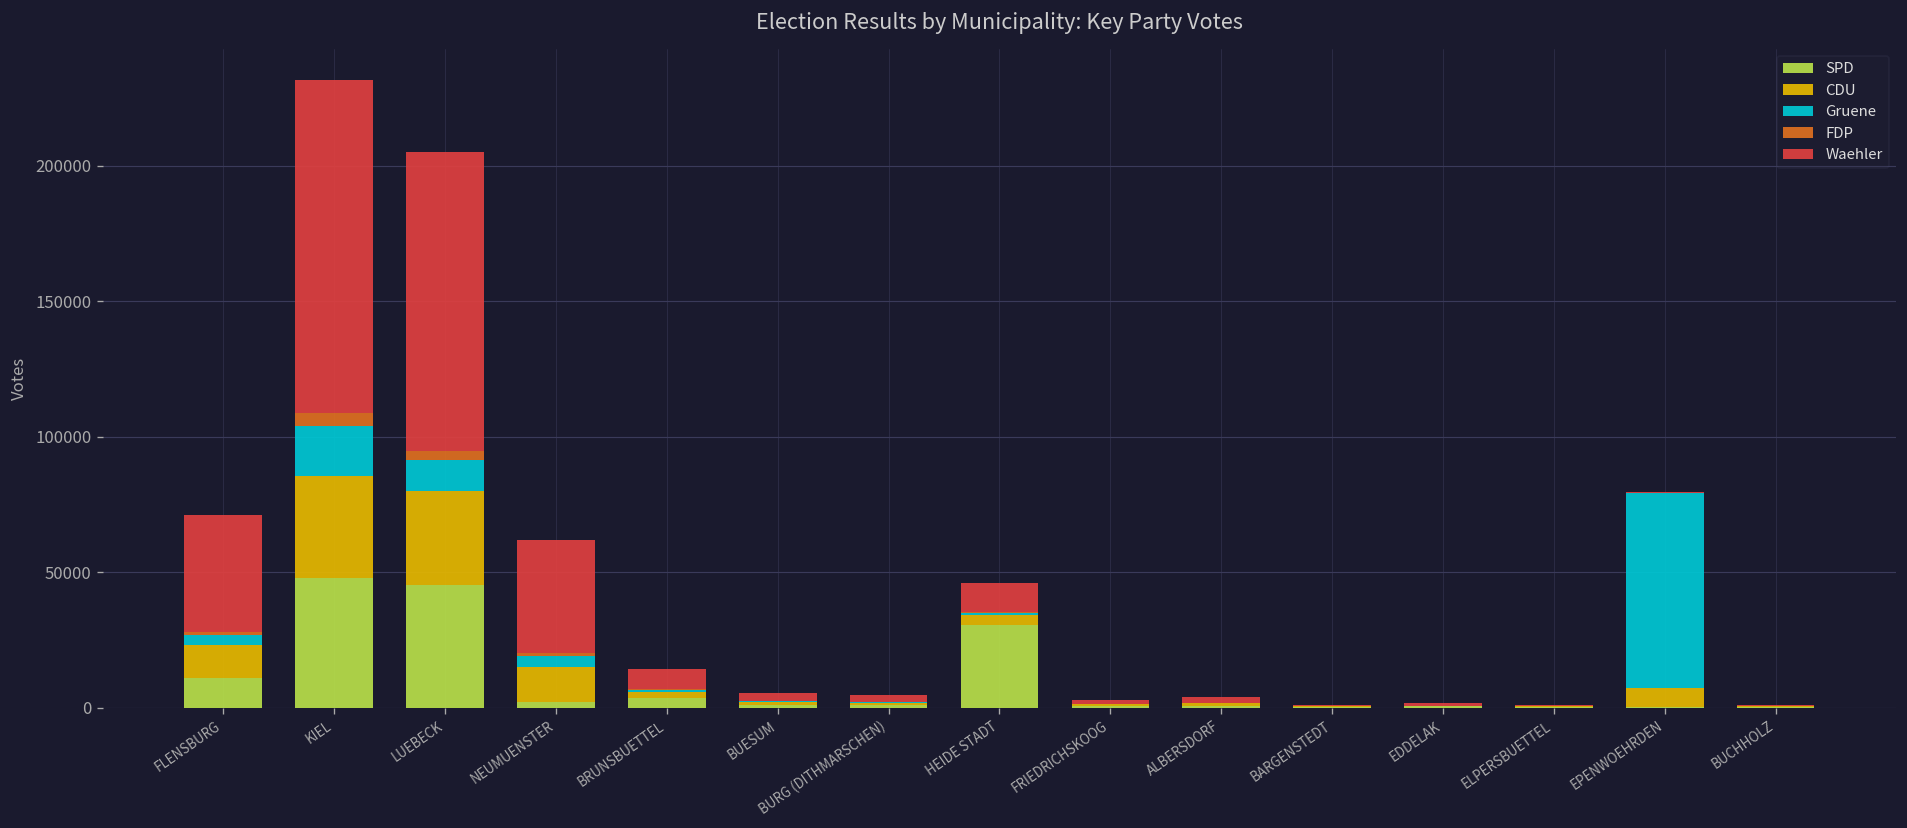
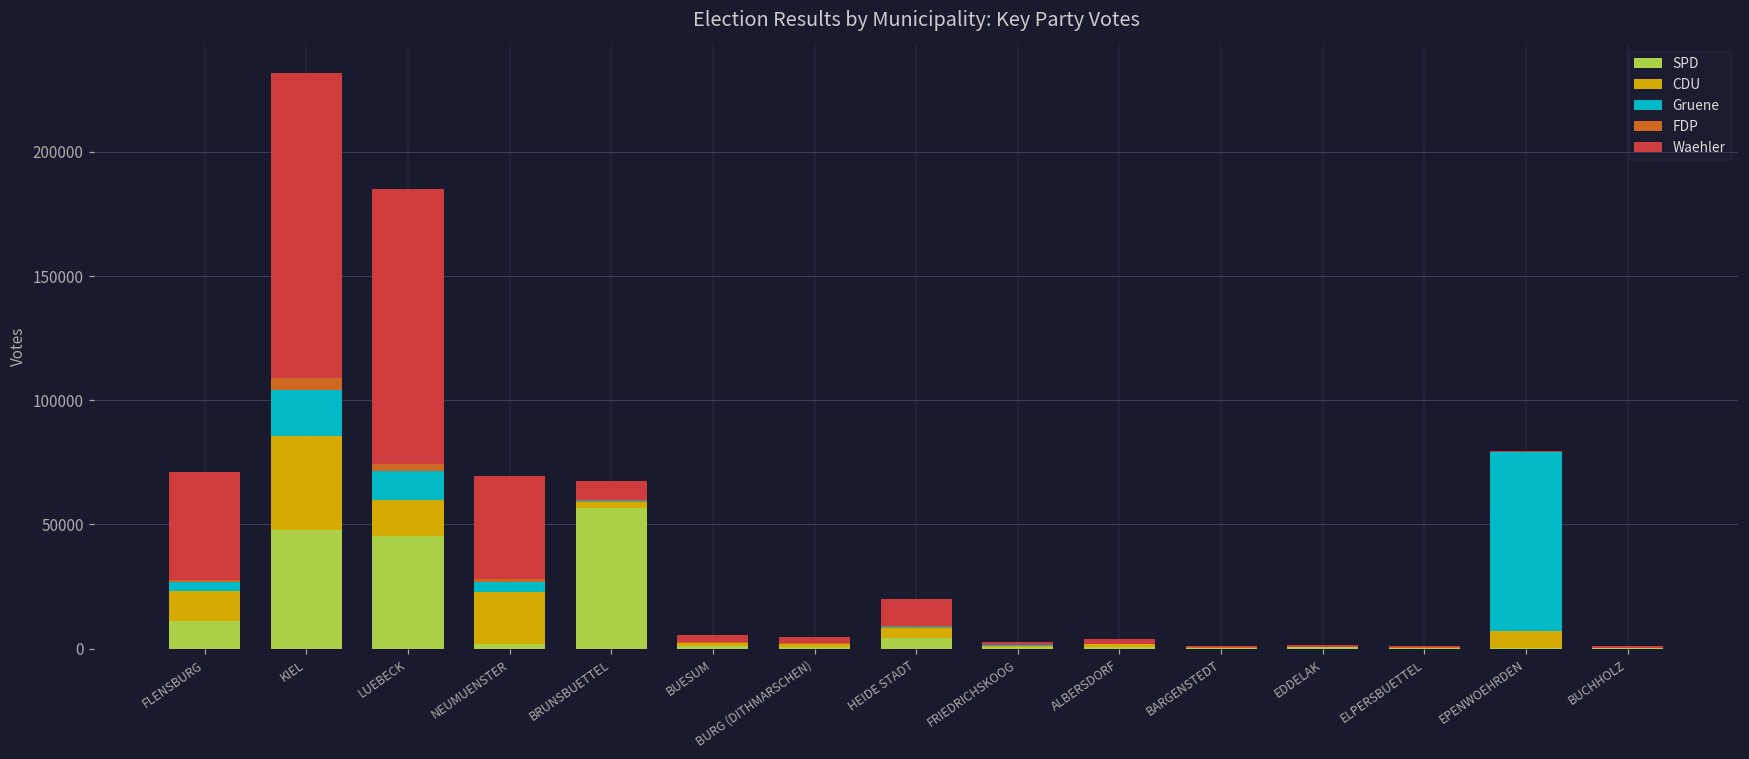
CDU, LUEBECK: 35000 -> 15000
CDU, NEUMUENSTER: 13000 -> 21000
SPD, BRUNSBUETTEL: 3000 -> 57000
SPD, HEIDE STADT: 30000 -> 4000
